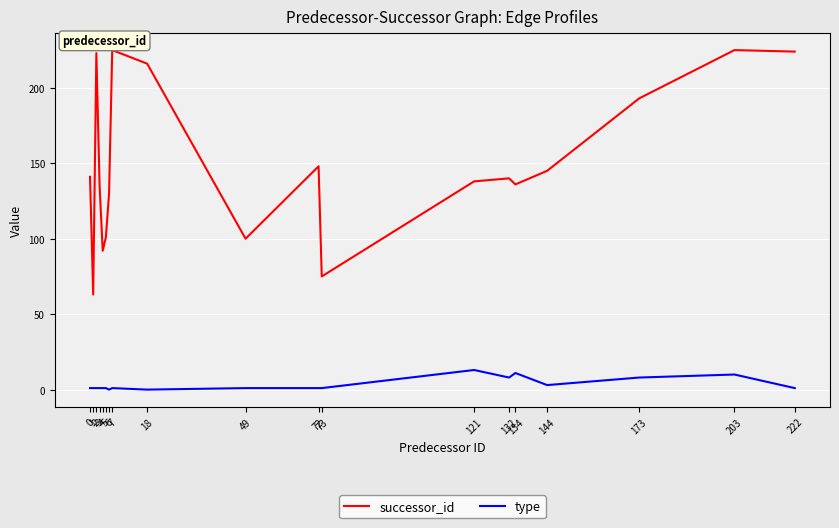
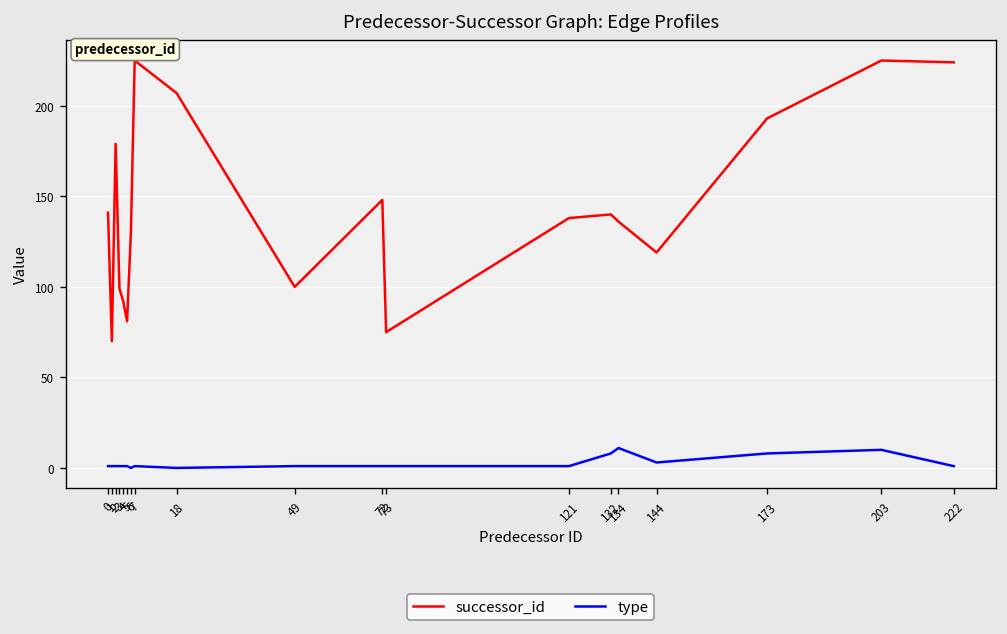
successor_id, 1: 63 -> 70
successor_id, 2: 223 -> 179
successor_id, 3: 136 -> 99
successor_id, 5: 101 -> 81
successor_id, 18: 216 -> 207
type, 121: 13 -> 1
successor_id, 144: 145 -> 119
